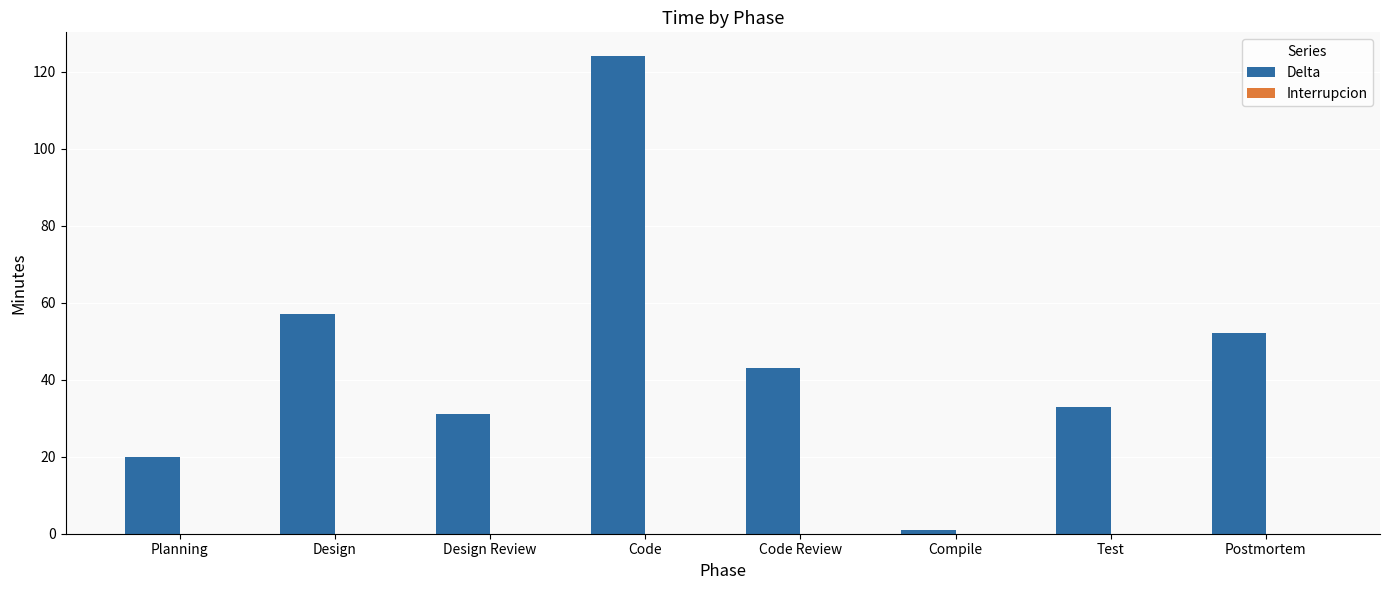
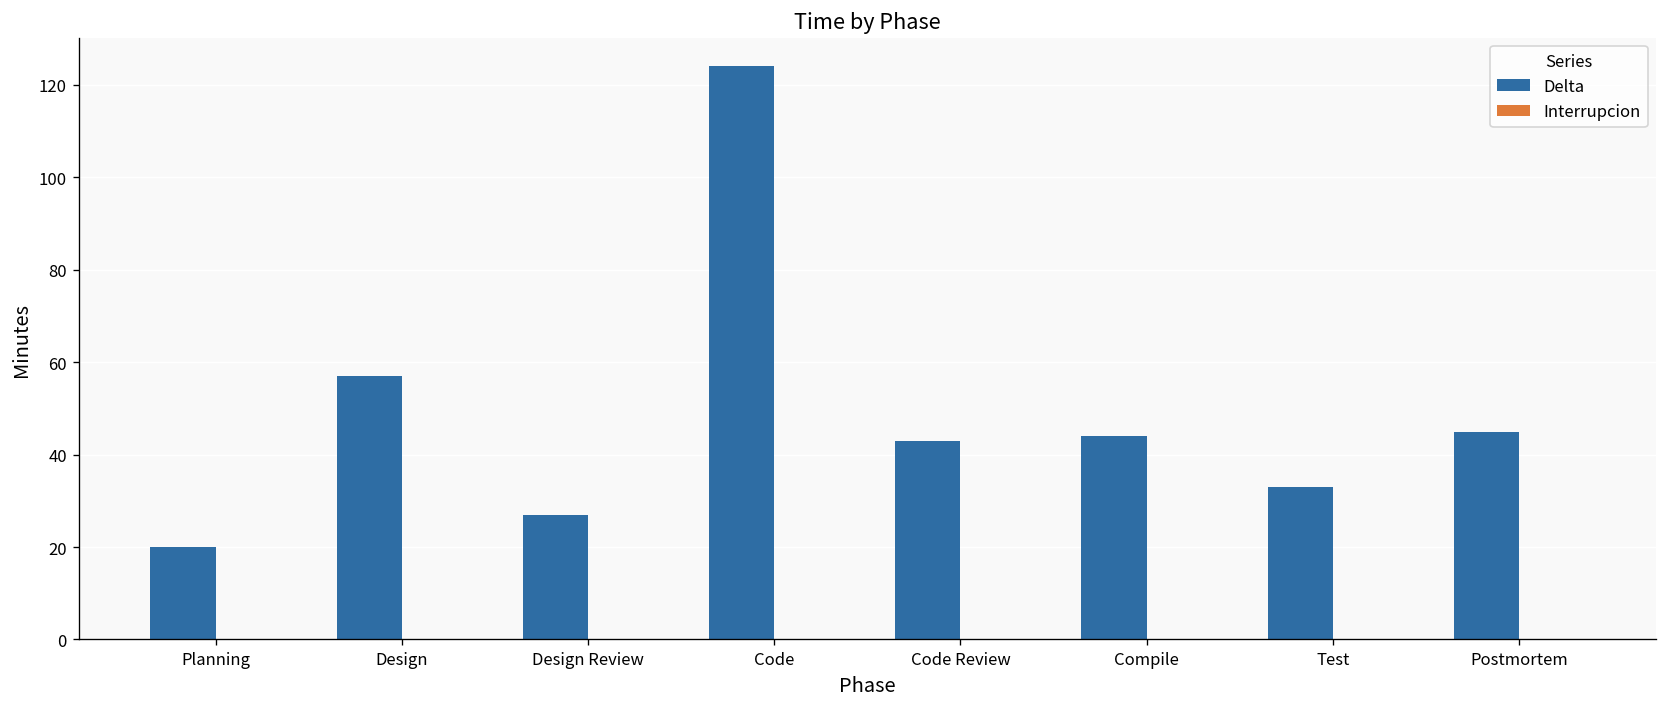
Delta, Design Review: 31 -> 27
Delta, Compile: 1 -> 44
Delta, Postmortem: 52 -> 45
